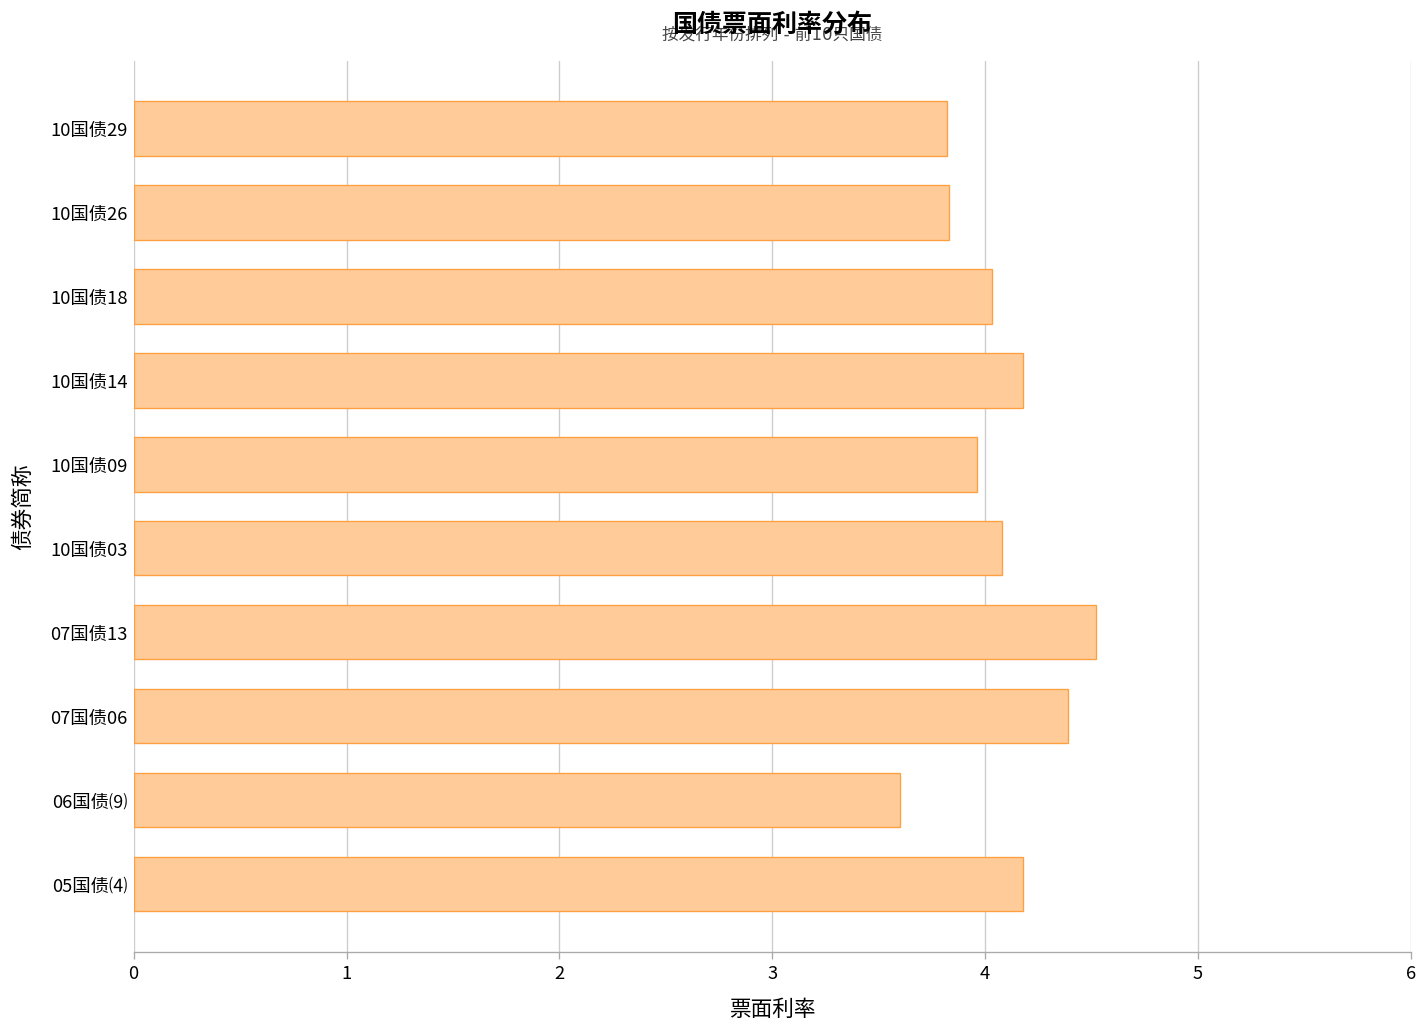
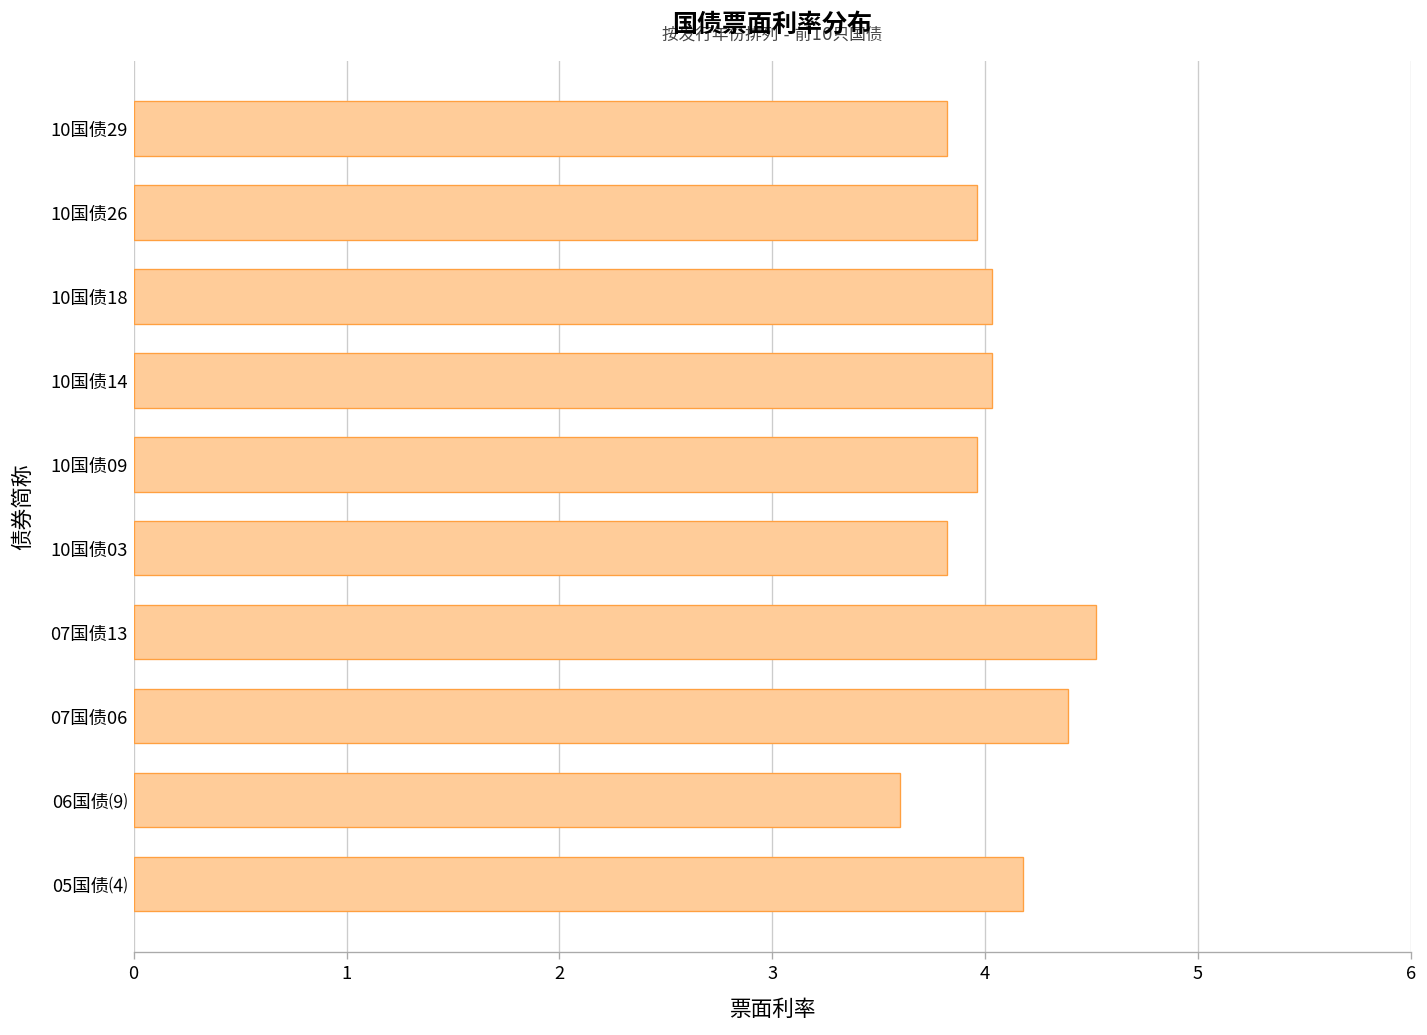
10国债26: 3.83 -> 3.96
10国债14: 4.18 -> 4.03
10国债03: 4.08 -> 3.82
